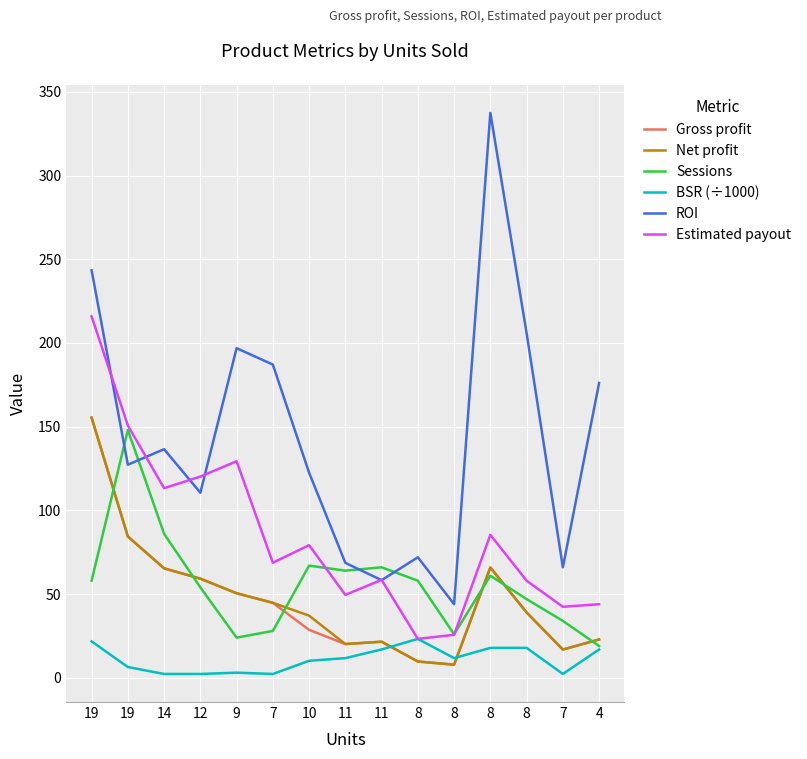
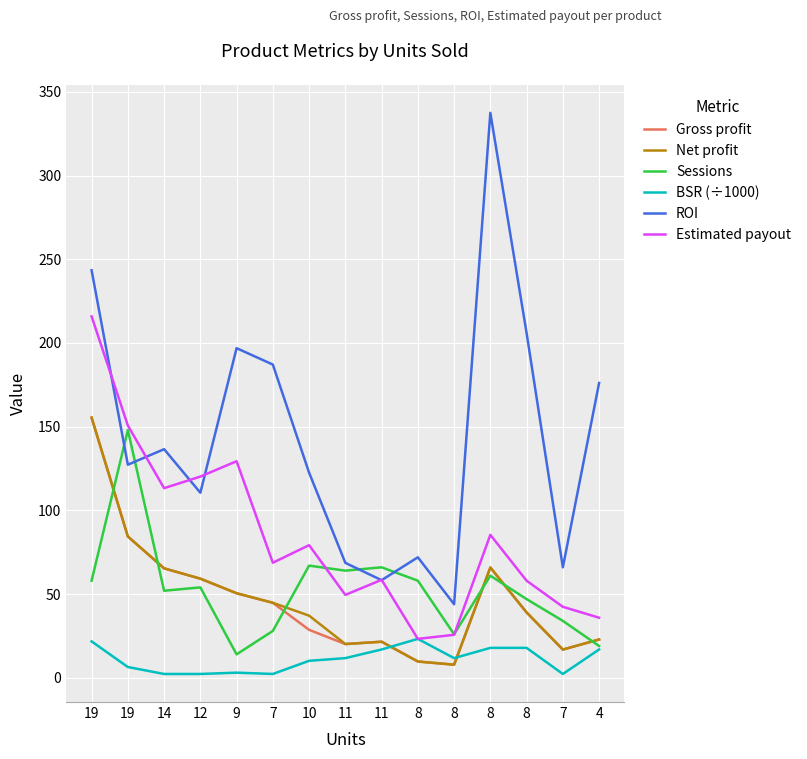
Sessions, 14: 86 -> 52
Sessions, 9: 24 -> 14
Estimated payout, 4: 44 -> 36
